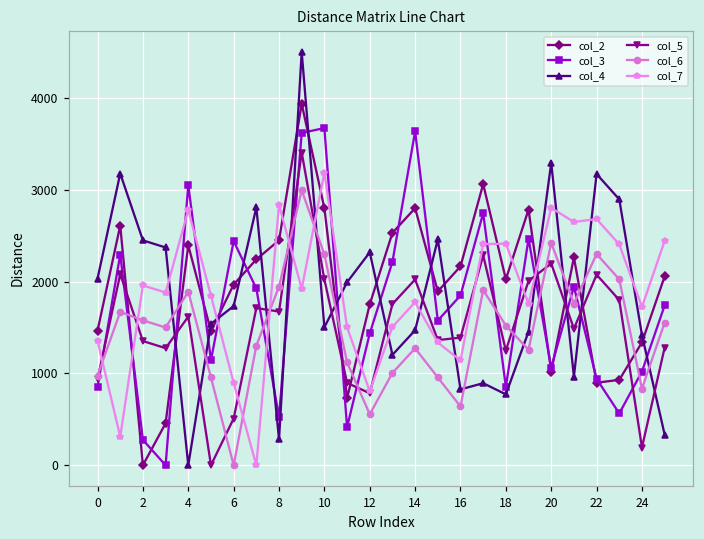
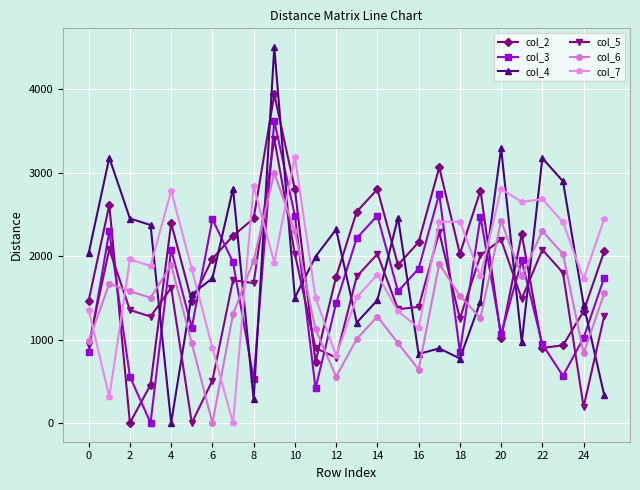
col_3, 2: 300 -> 600
col_3, 4: 3100 -> 2100
col_3, 10: 3700 -> 2500
col_3, 14: 3600 -> 2500
